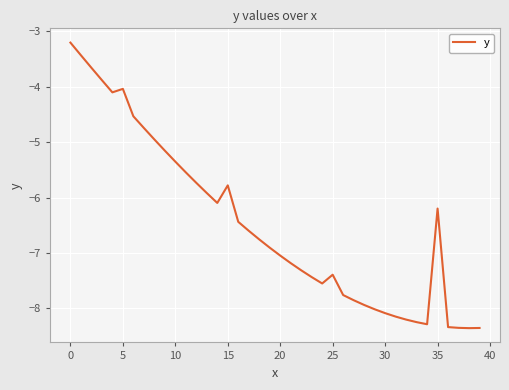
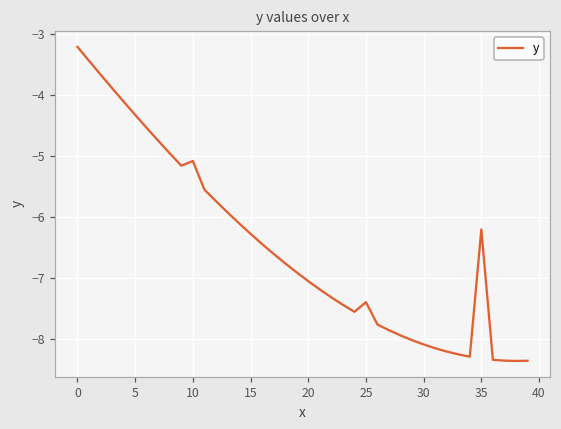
5: -4.0 -> -4.3
10: -5.4 -> -5.1
15: -5.8 -> -6.3
